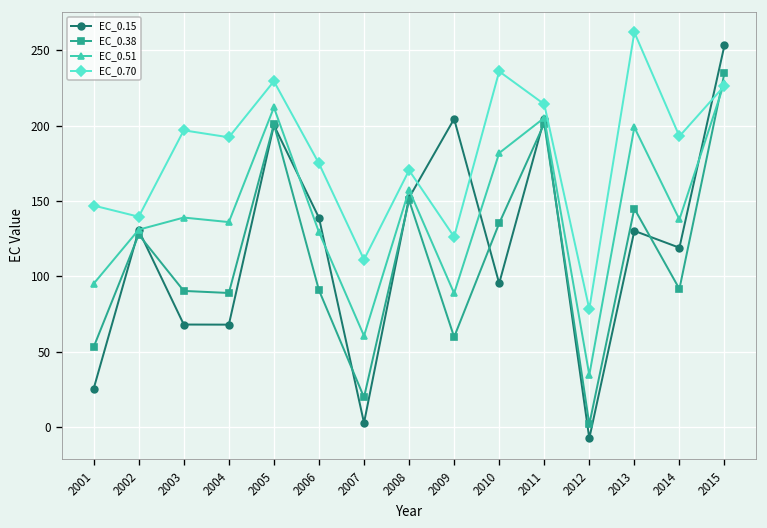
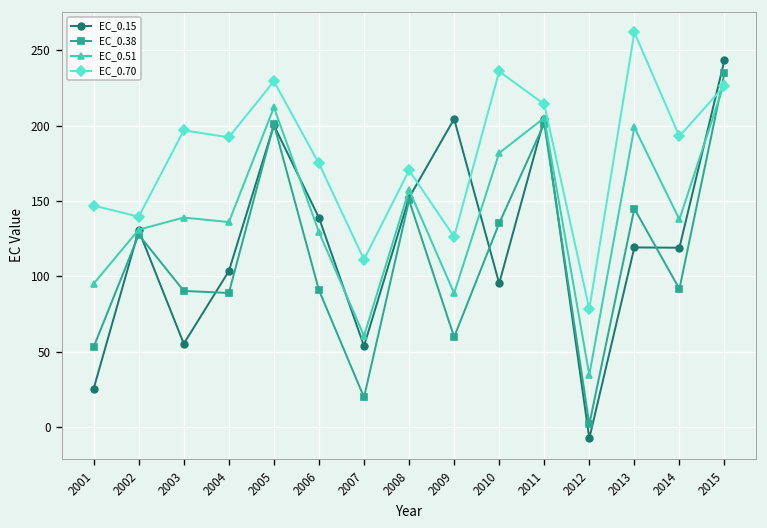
EC_0.15, 2003: 68 -> 55
EC_0.15, 2004: 68 -> 104
EC_0.15, 2007: 3 -> 54
EC_0.15, 2013: 130 -> 119
EC_0.15, 2015: 253 -> 243
